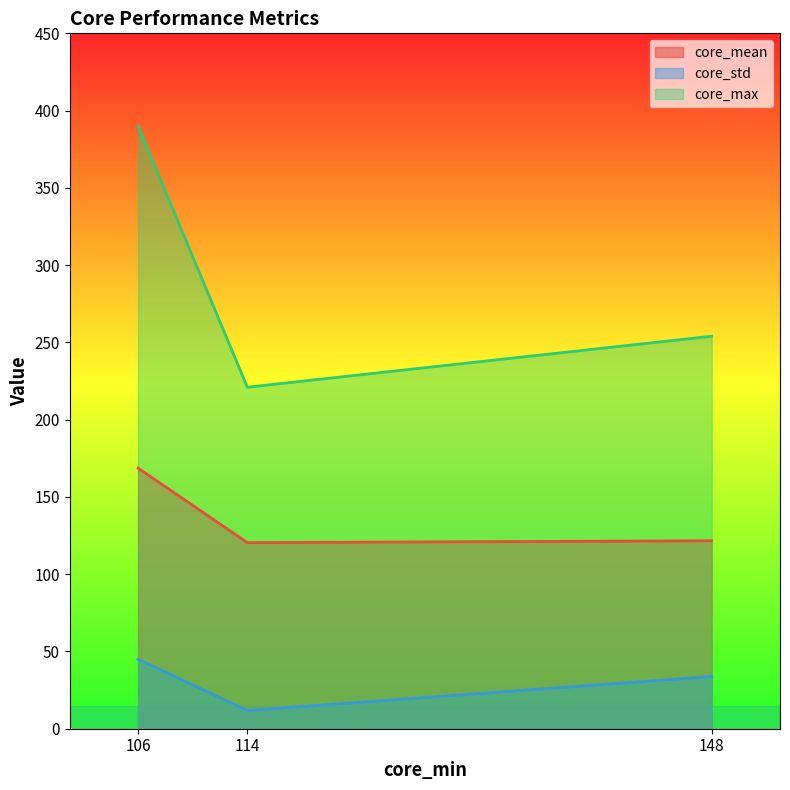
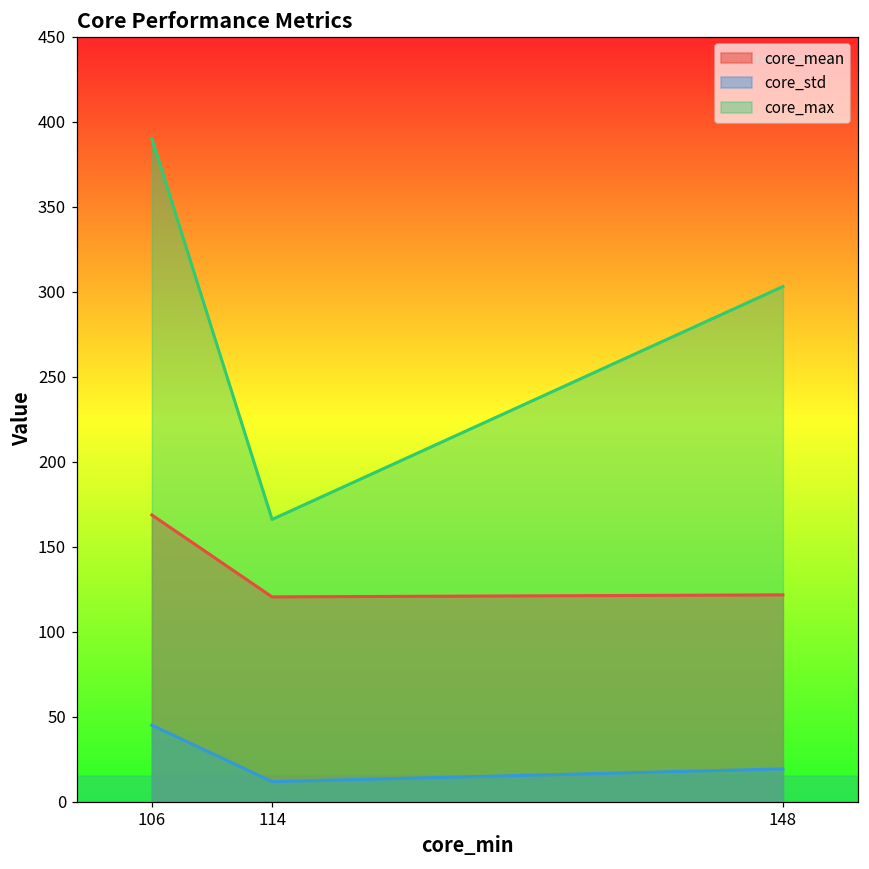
core_max, 114: 221 -> 166
core_std, 148: 34 -> 19
core_max, 148: 254 -> 303
